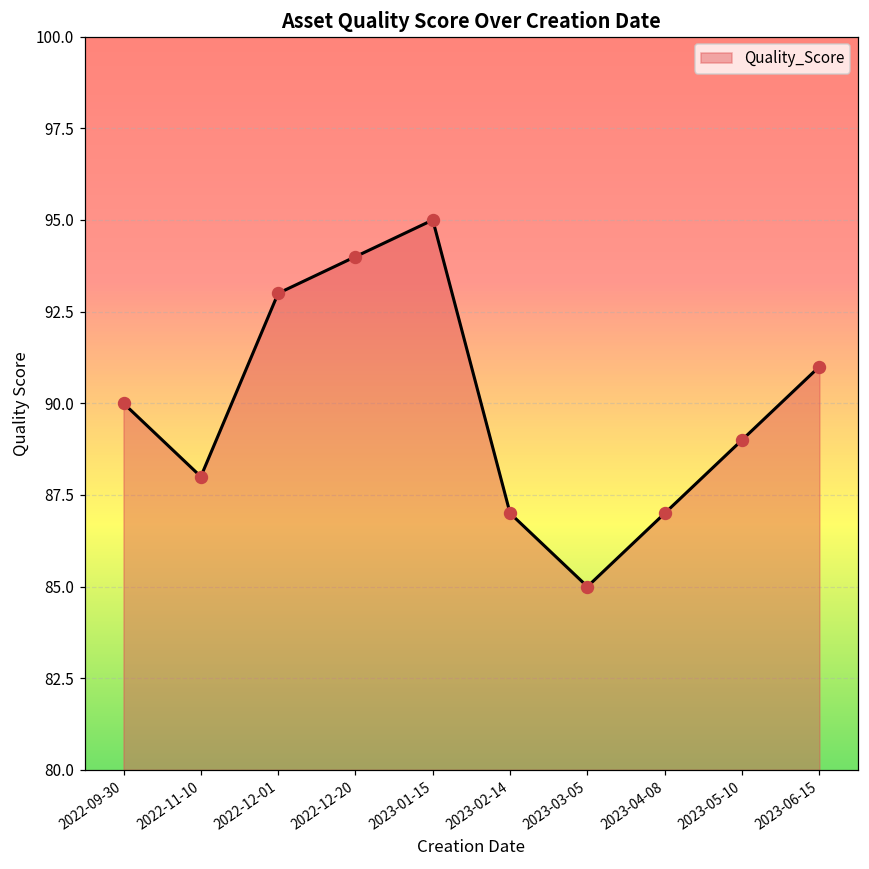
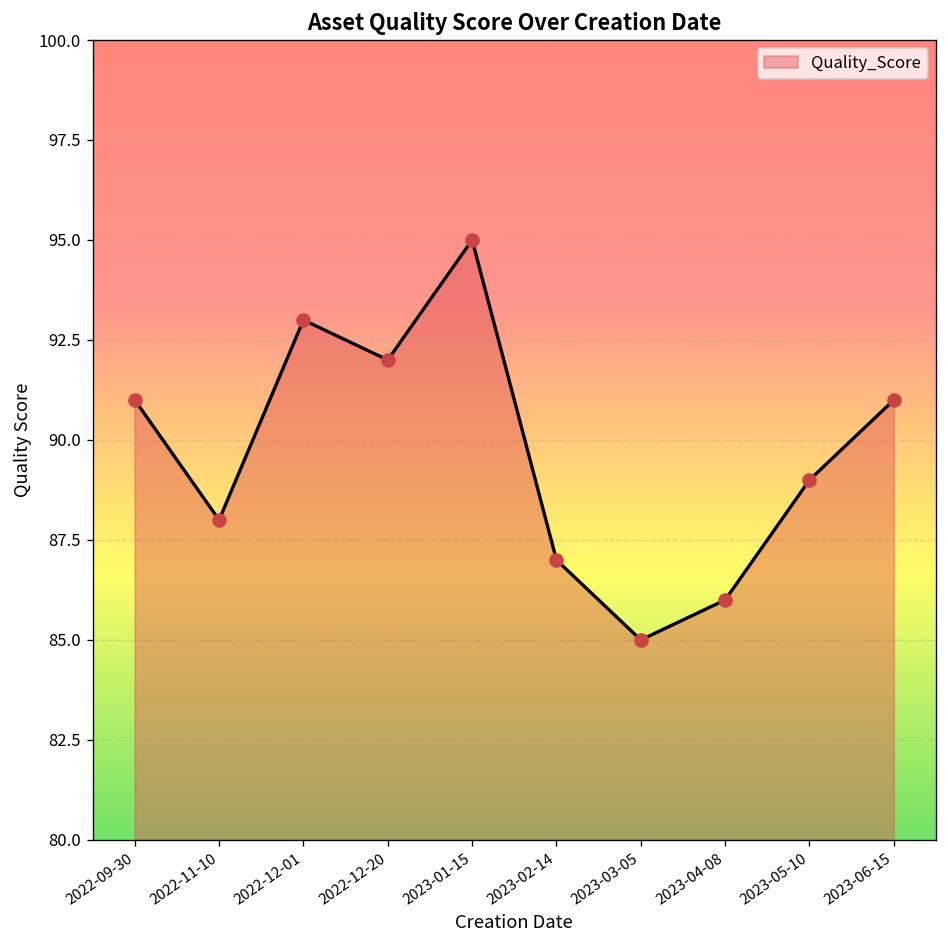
2022-09-30: 90 -> 91
2022-12-20: 94 -> 92
2023-04-08: 87 -> 86
